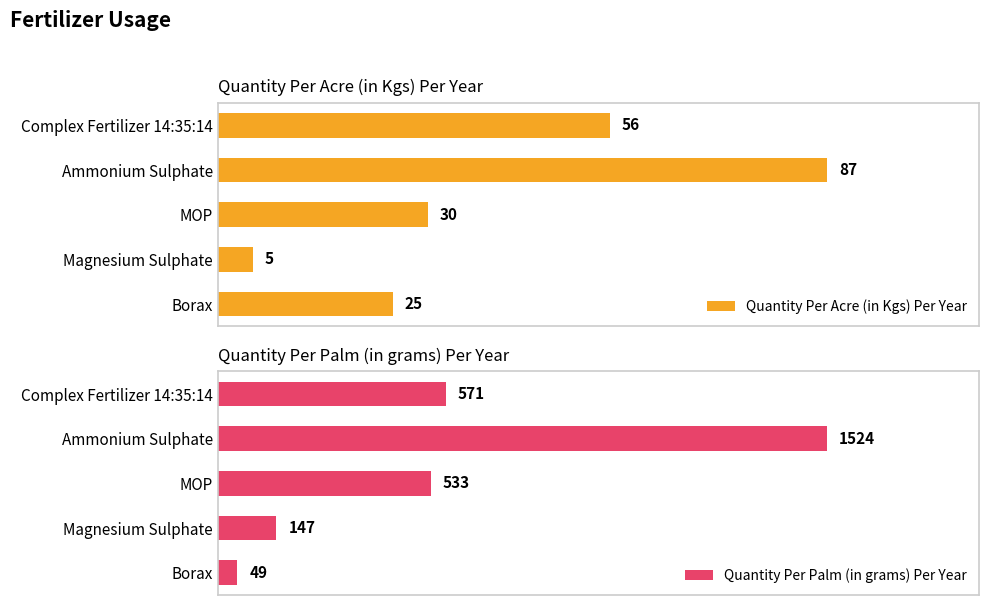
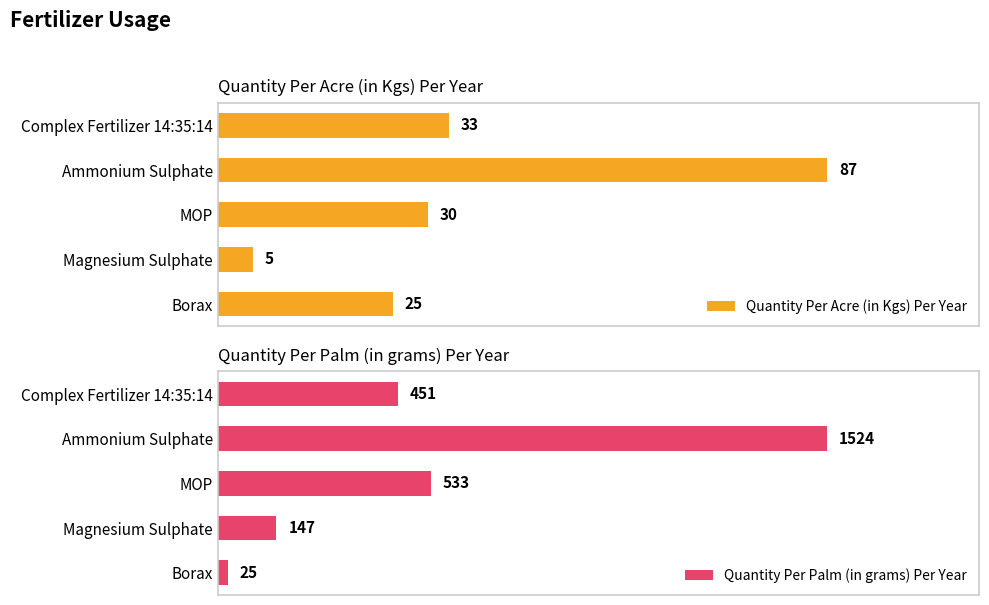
Quantity Per Acre (in Kgs) Per Year, Complex Fertilizer 14:35:14: 56 -> 33
Quantity Per Palm (in grams) Per Year, Complex Fertilizer 14:35:14: 571 -> 451
Quantity Per Palm (in grams) Per Year, Borax: 49 -> 25
